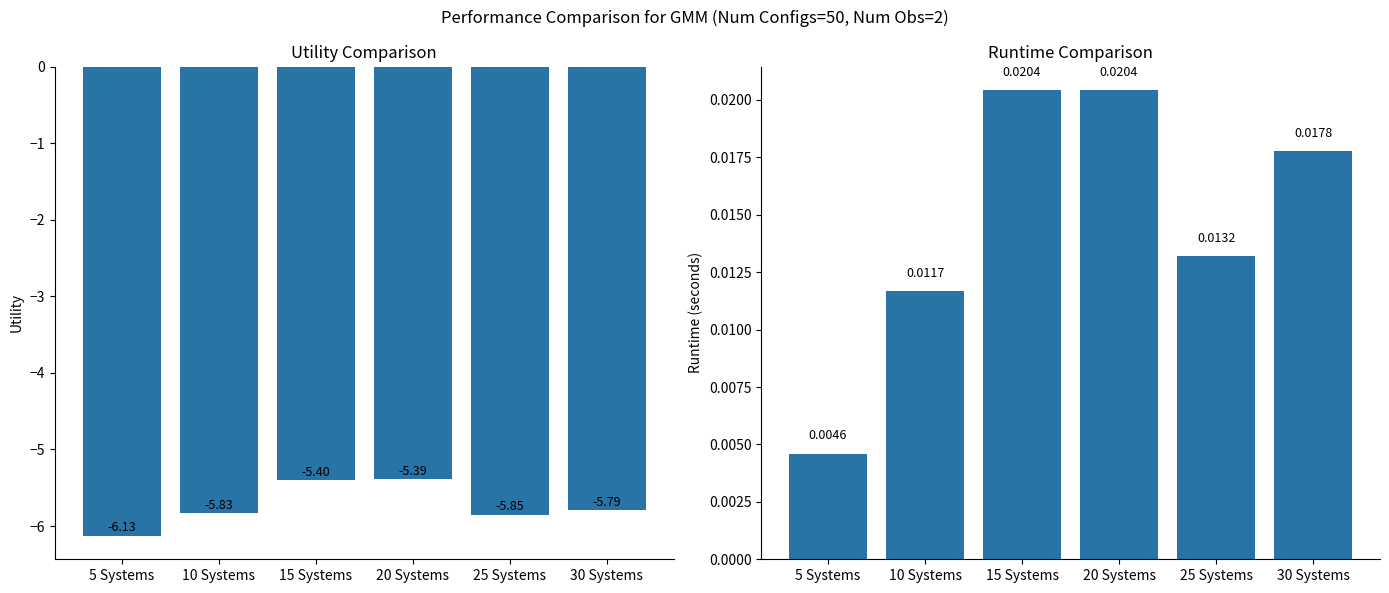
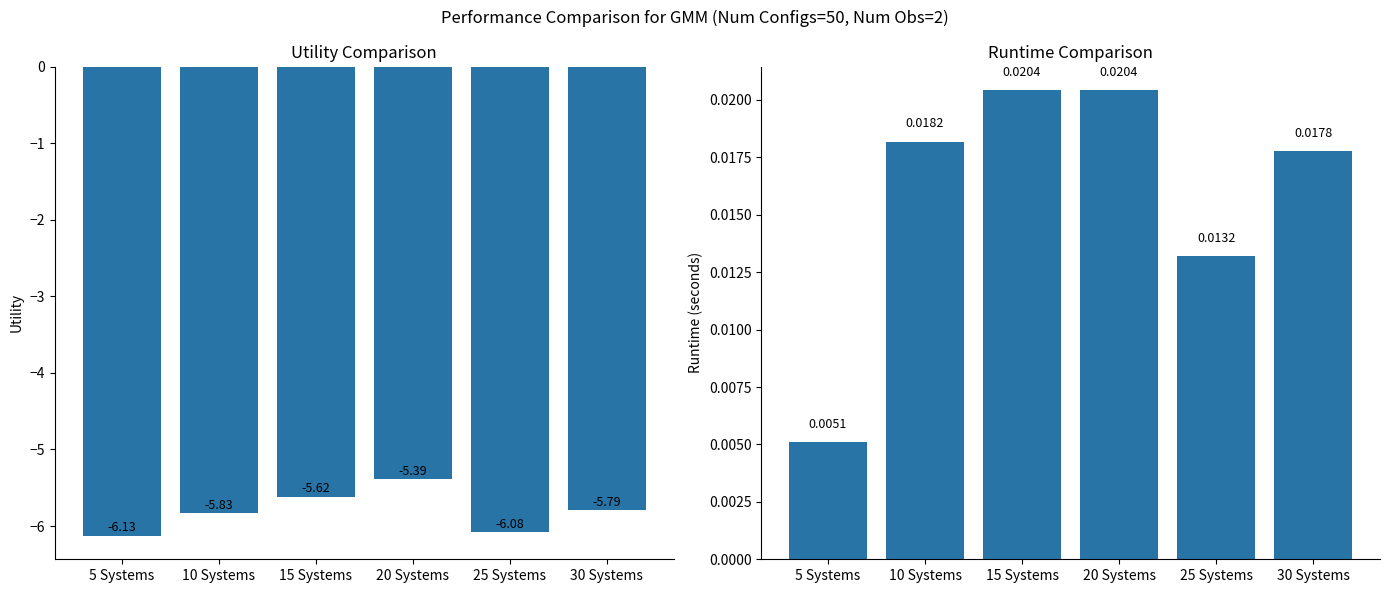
Utility Comparison, 15 Systems: -5.40 -> -5.62
Utility Comparison, 25 Systems: -5.85 -> -6.08
Runtime Comparison, 5 Systems: 0.0046 -> 0.0051
Runtime Comparison, 10 Systems: 0.0117 -> 0.0182
